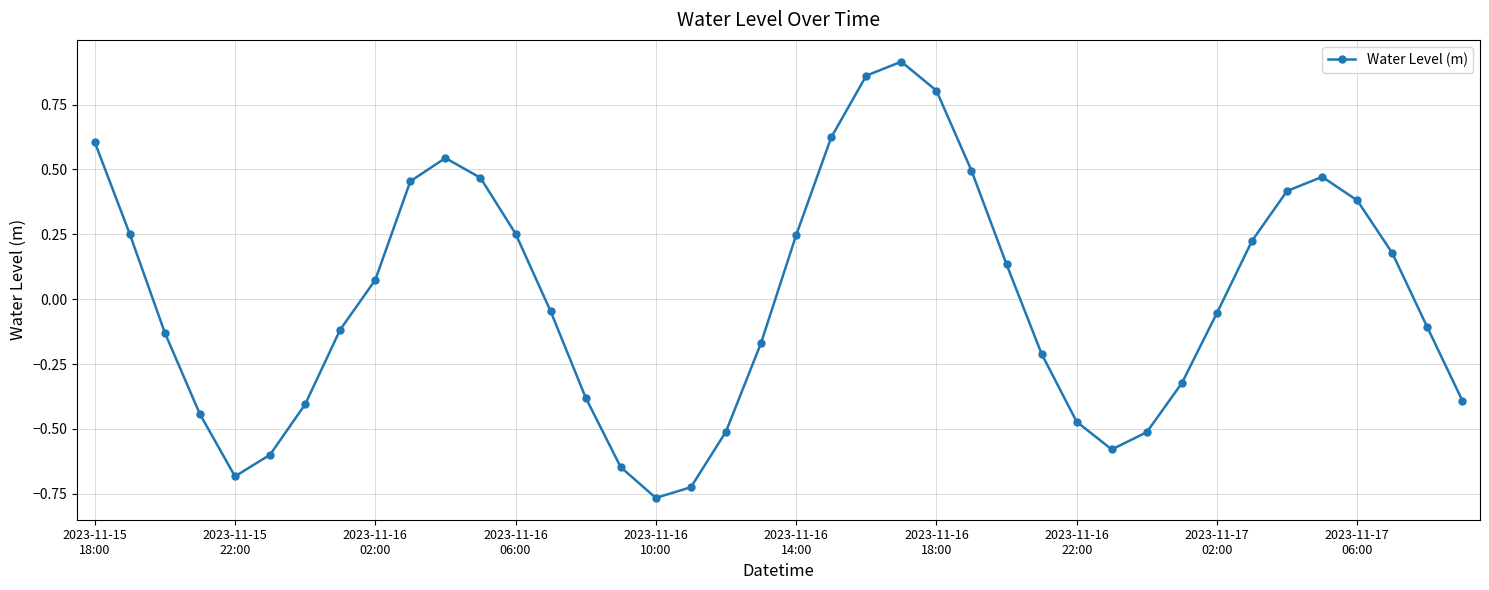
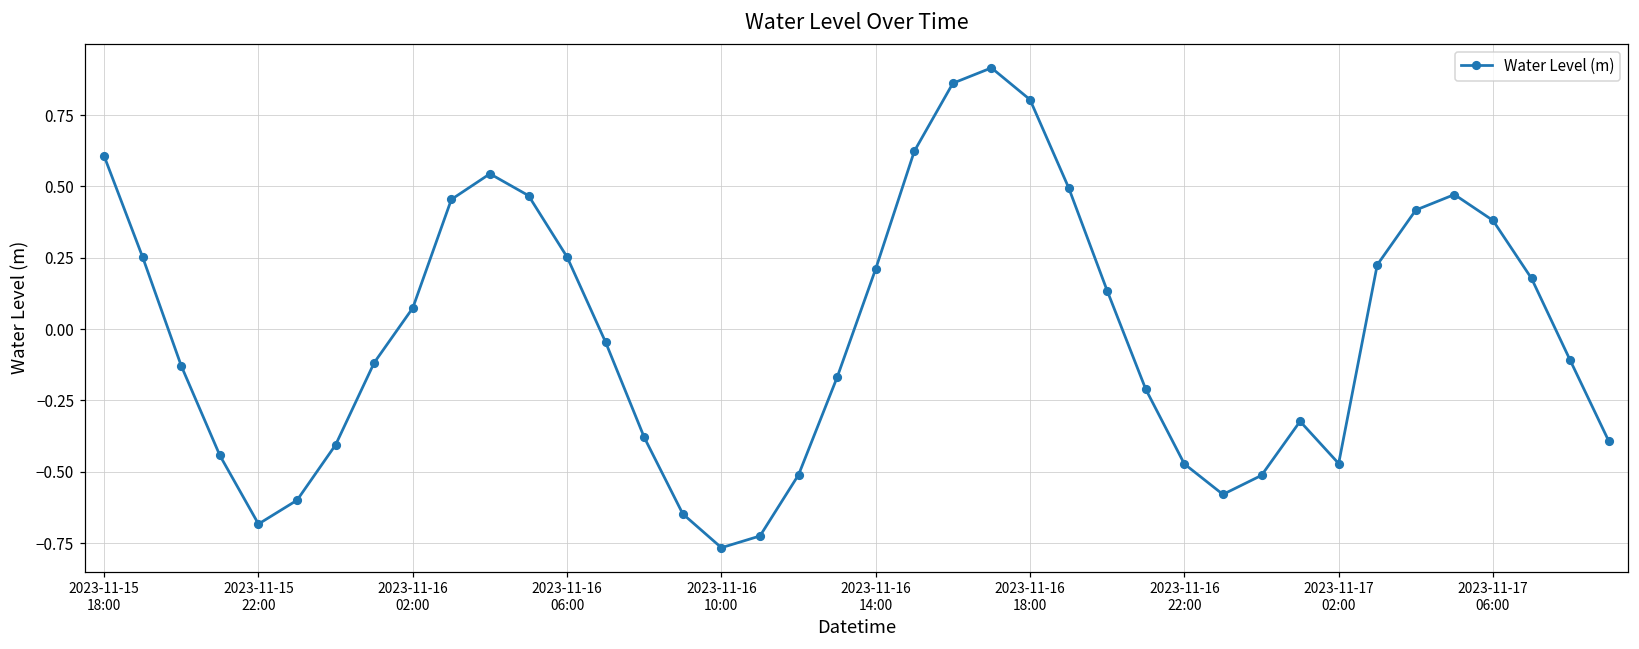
2023-11-16 14:00: 0.25 -> 0.21
2023-11-17 02:00: -0.05 -> -0.47
